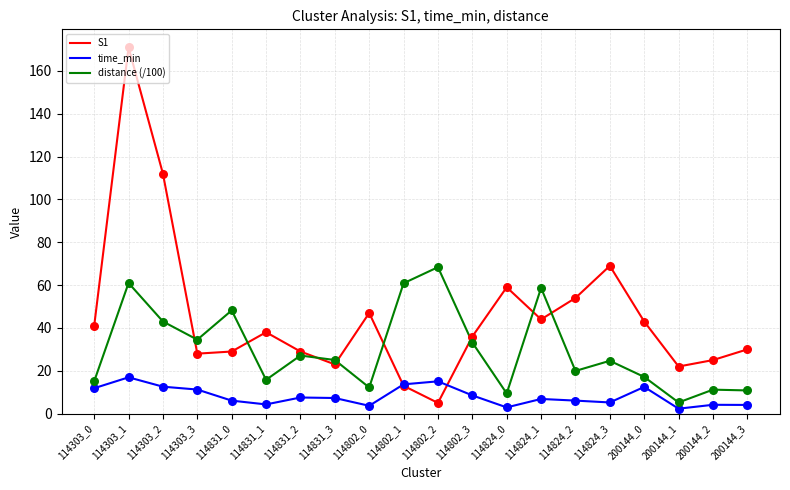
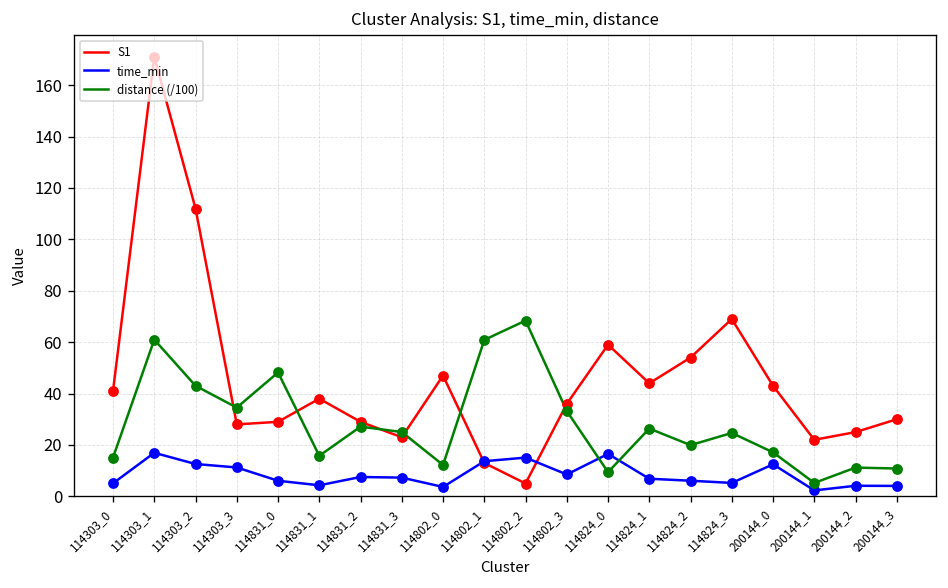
time_min, 114303_0: 12 -> 5
time_min, 114824_0: 3 -> 17
distance (/100), 114824_1: 59 -> 26
